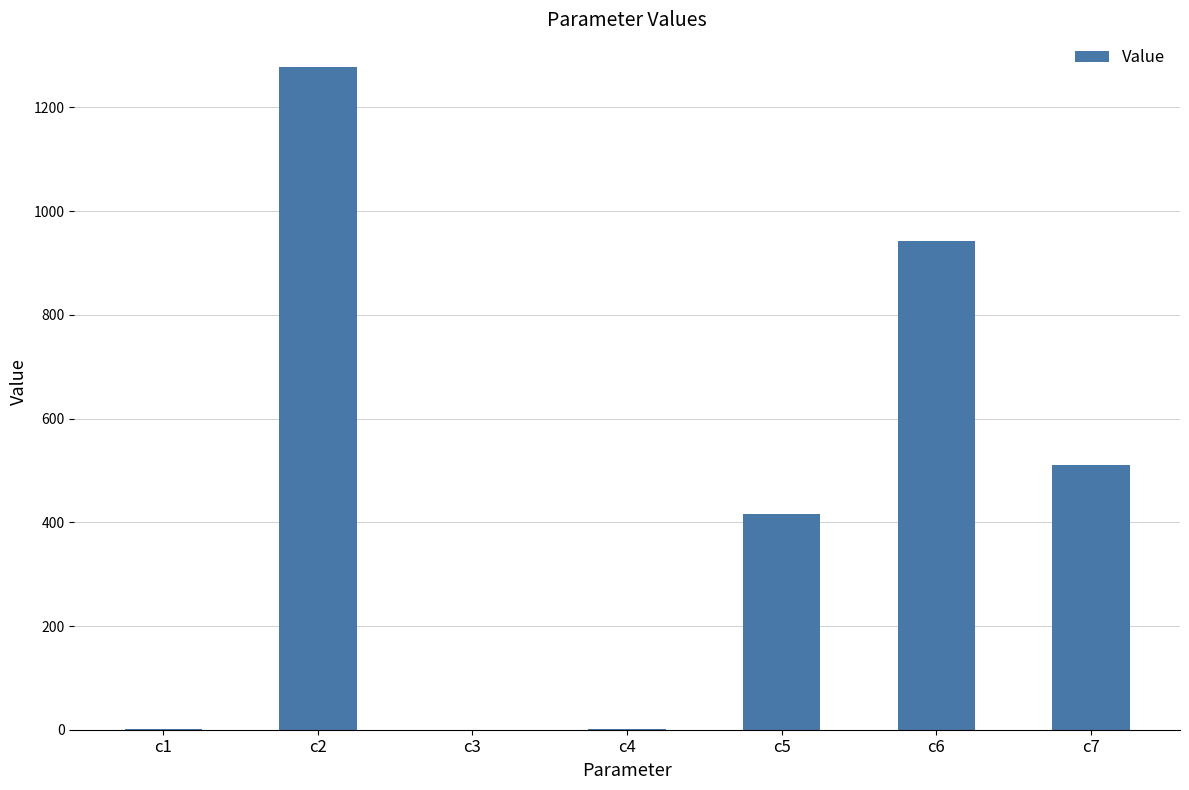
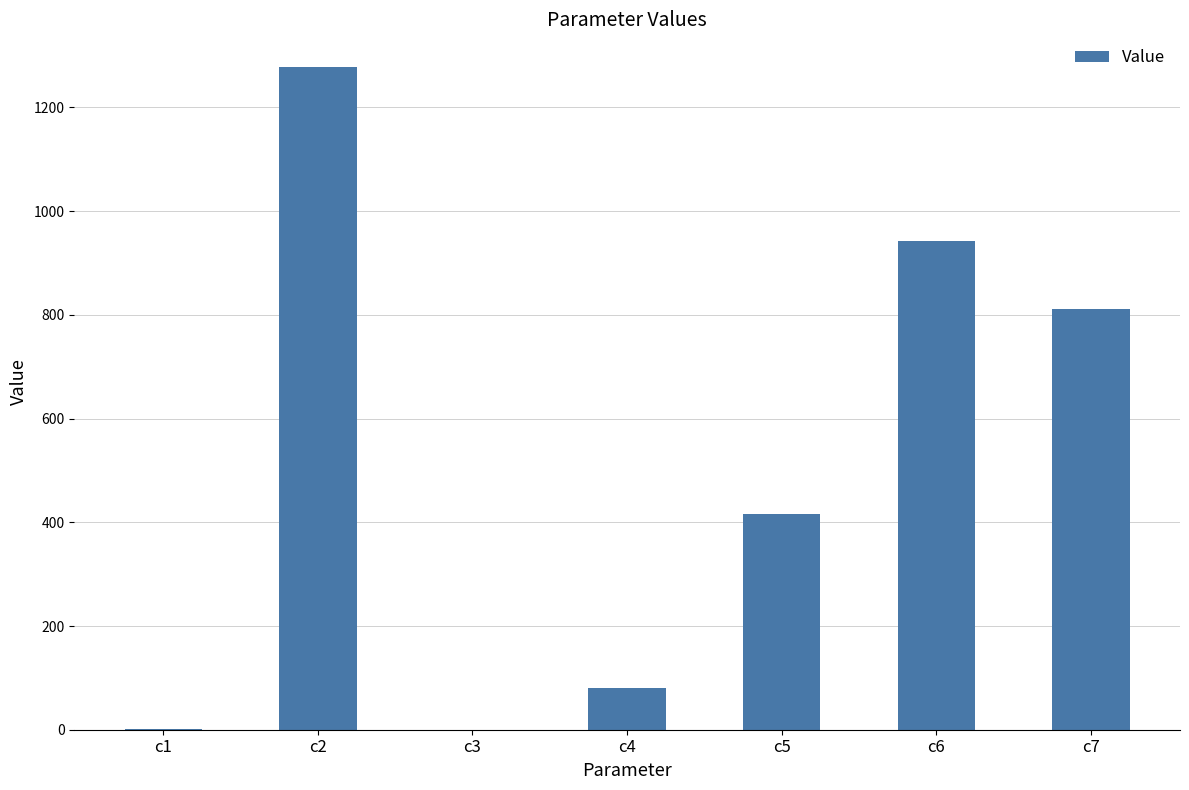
c4: 0 -> 80
c7: 510 -> 810
